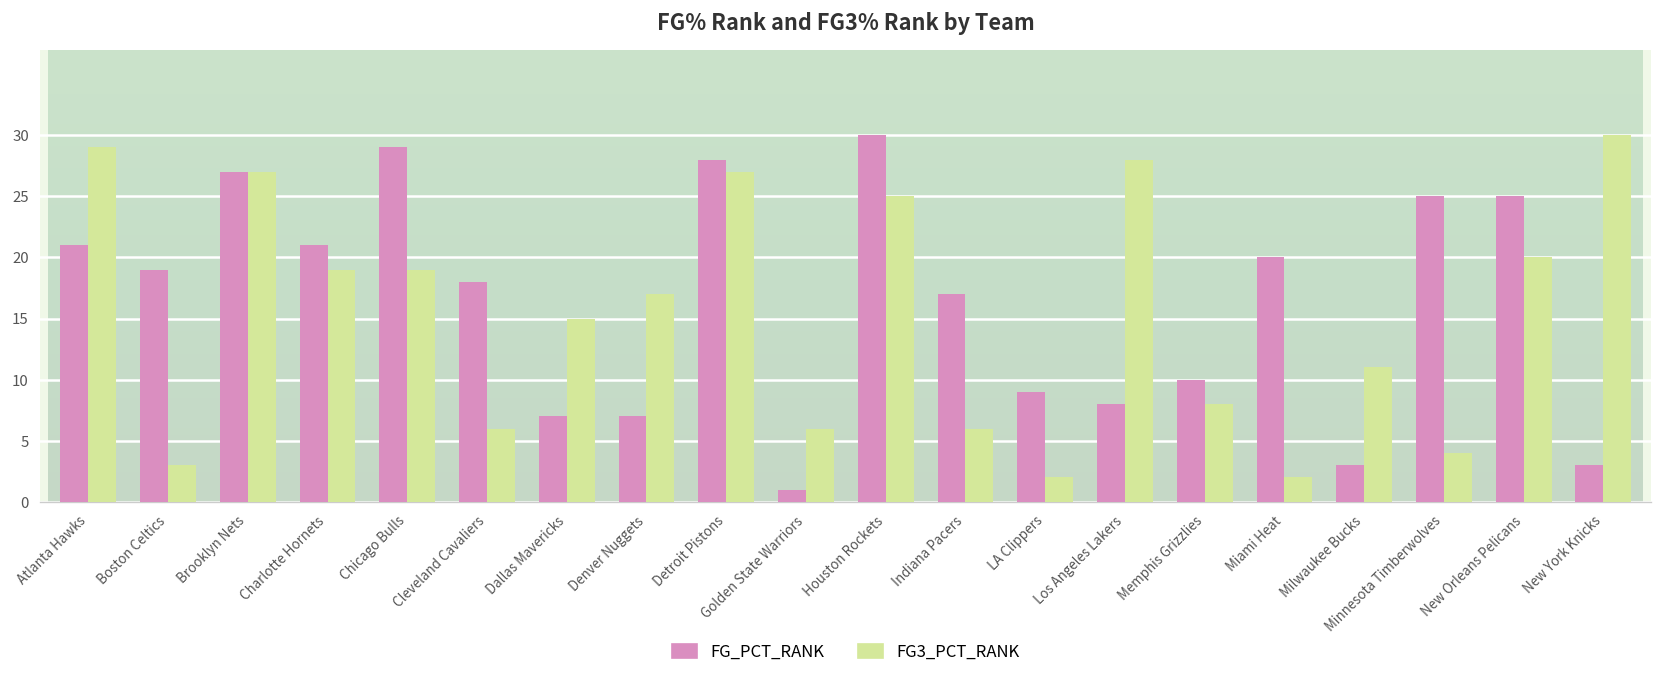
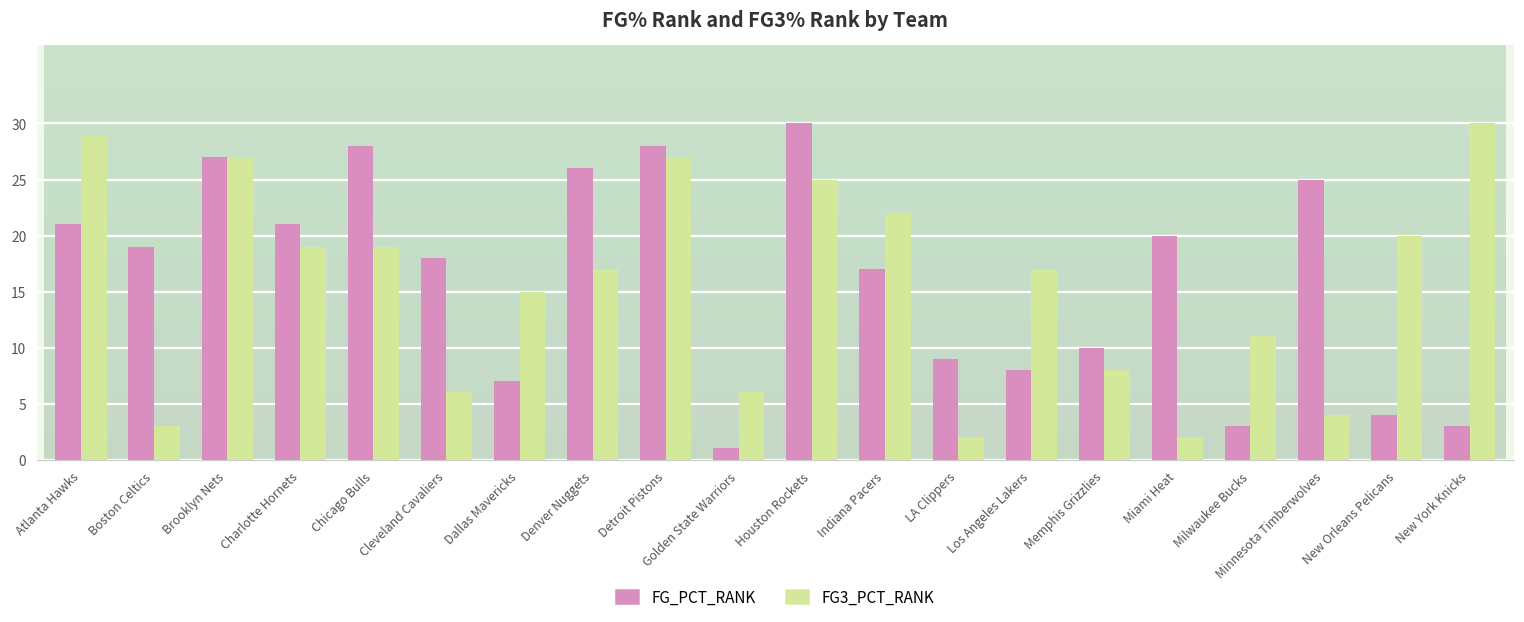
FG_PCT_RANK, Chicago Bulls: 29 -> 28
FG_PCT_RANK, Denver Nuggets: 7 -> 26
FG3_PCT_RANK, Indiana Pacers: 6 -> 22
FG3_PCT_RANK, Los Angeles Lakers: 28 -> 17
FG_PCT_RANK, New Orleans Pelicans: 25 -> 4
